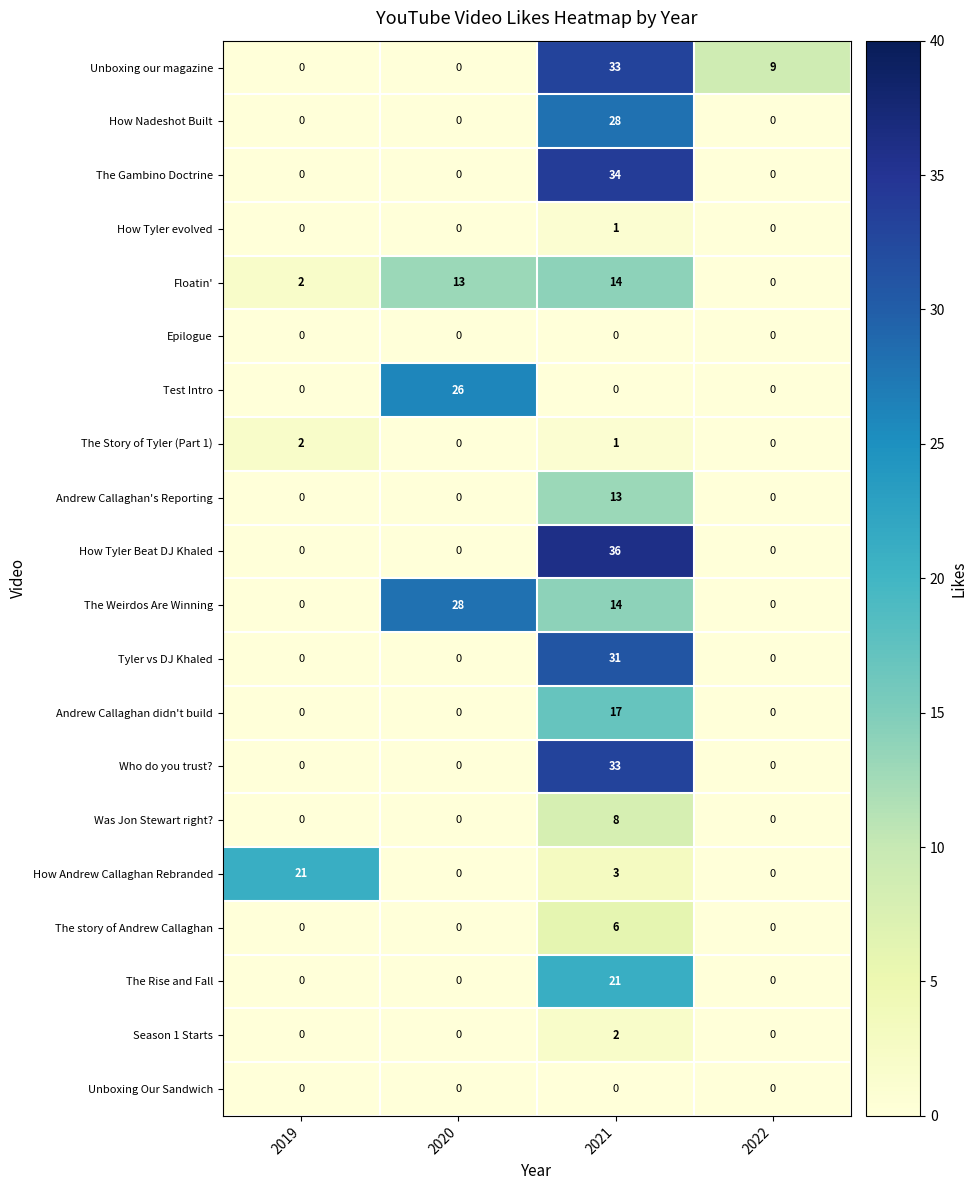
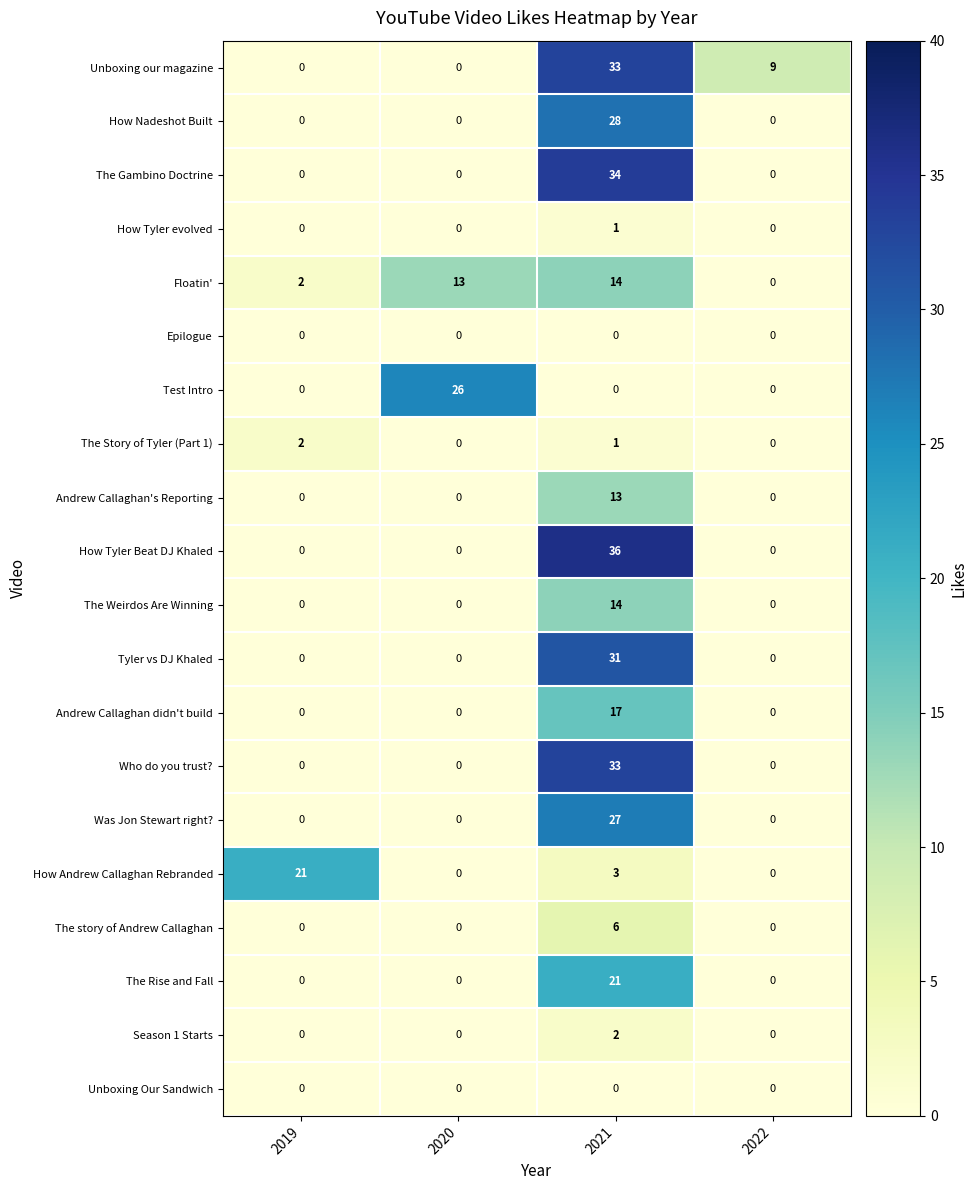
The Weirdos Are Winning, 2020: 28 -> 0
Was Jon Stewart right?, 2021: 8 -> 27
